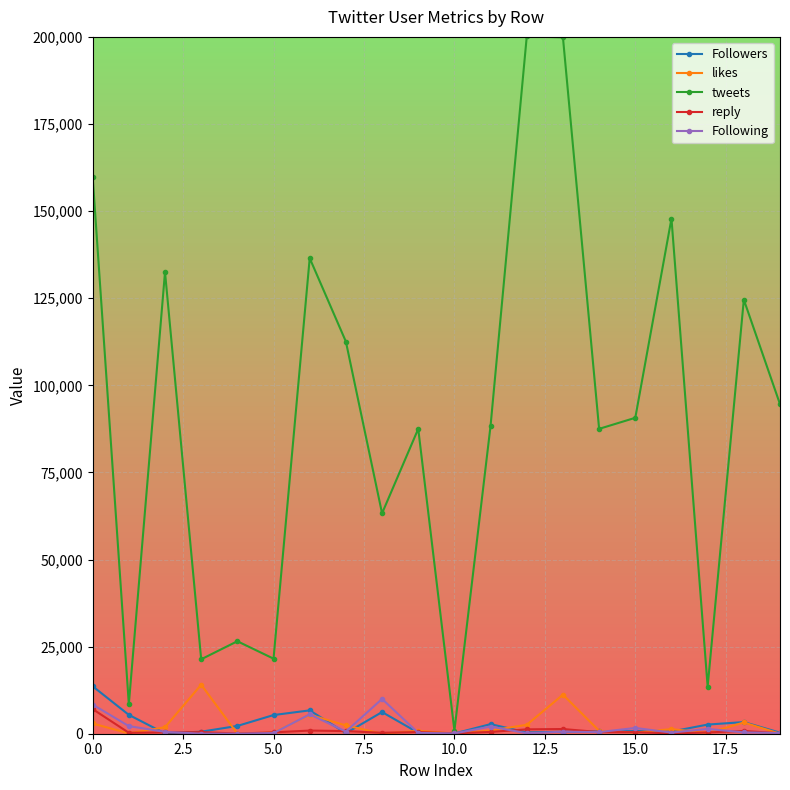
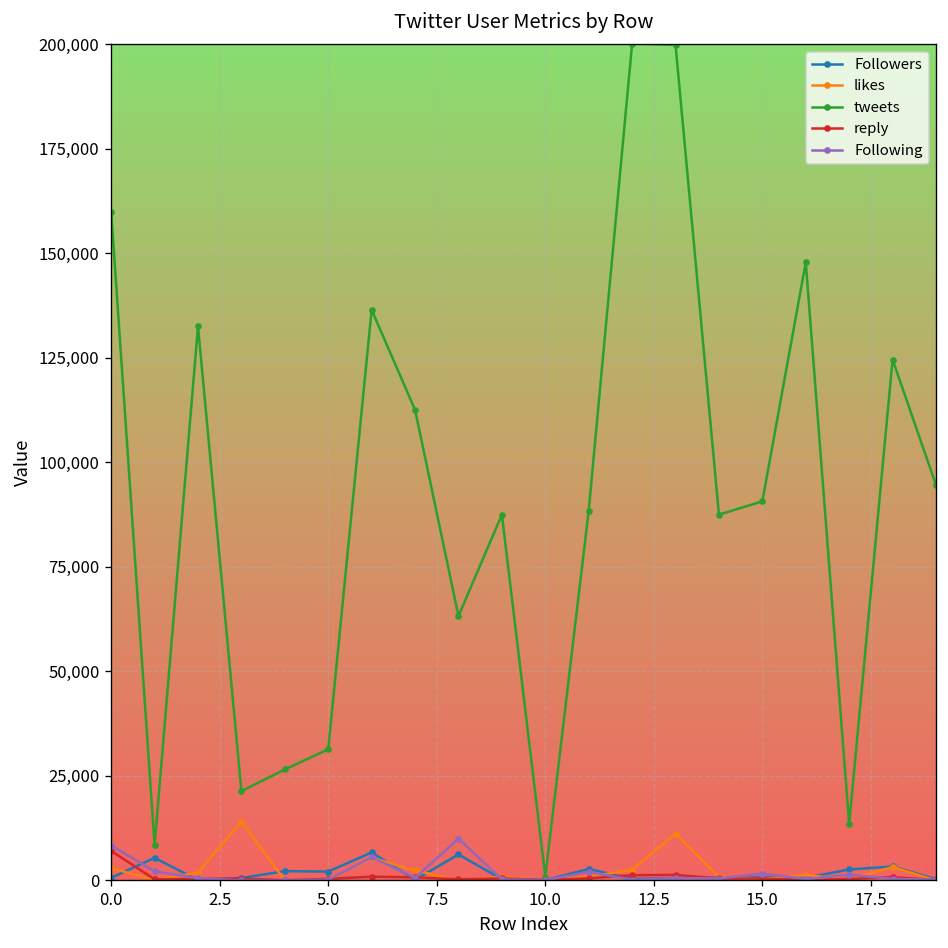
Followers, 0.0: 14,000 -> 1,000
Followers, 5.0: 5,000 -> 2,000
tweets, 5.0: 22,000 -> 31,000
